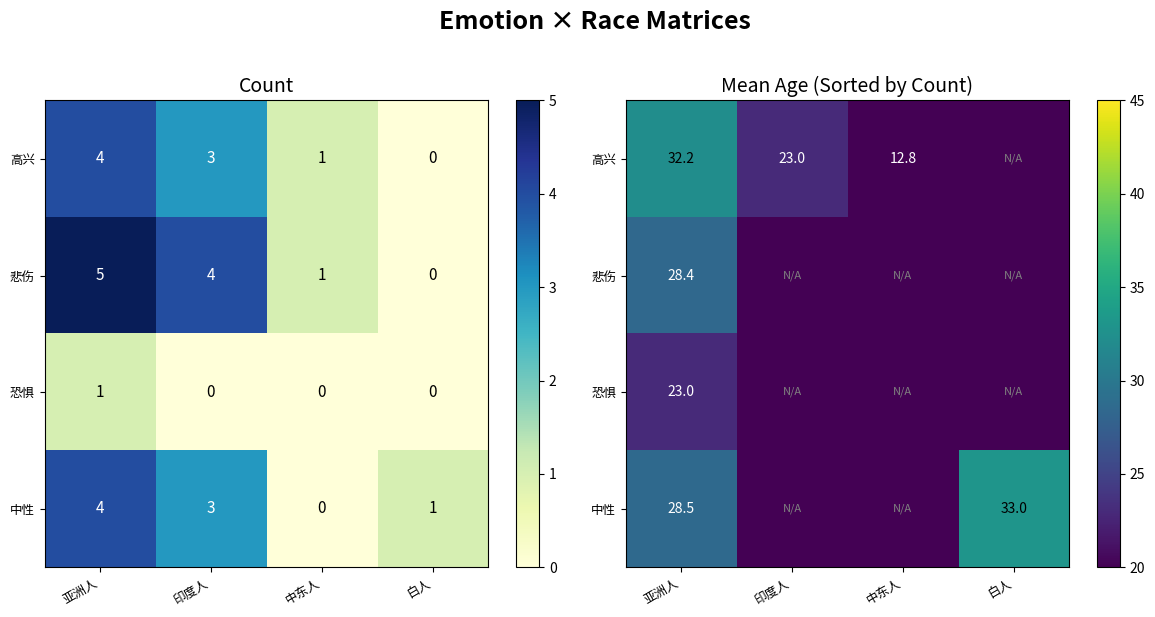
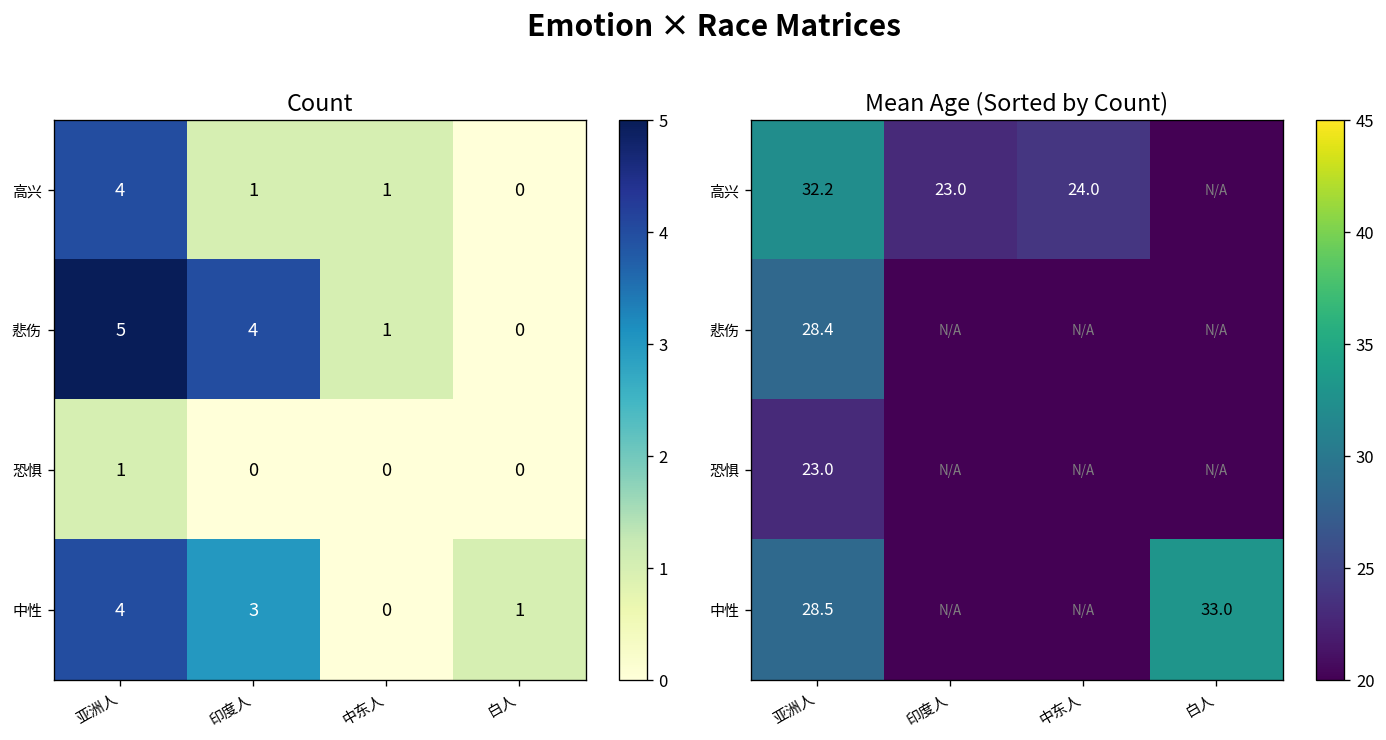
Count, 高兴, 印度人: 3 -> 1
Mean Age (Sorted by Count), 高兴, 中东人: 12.8 -> 24.0
